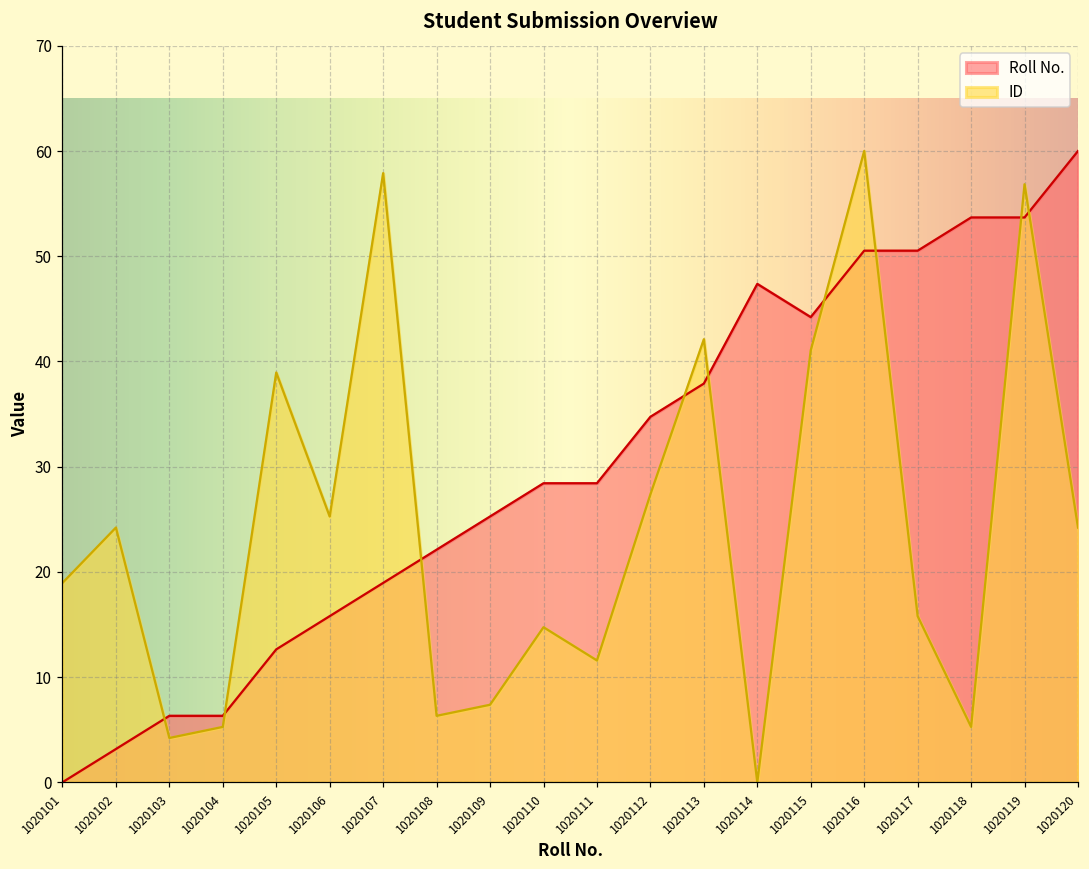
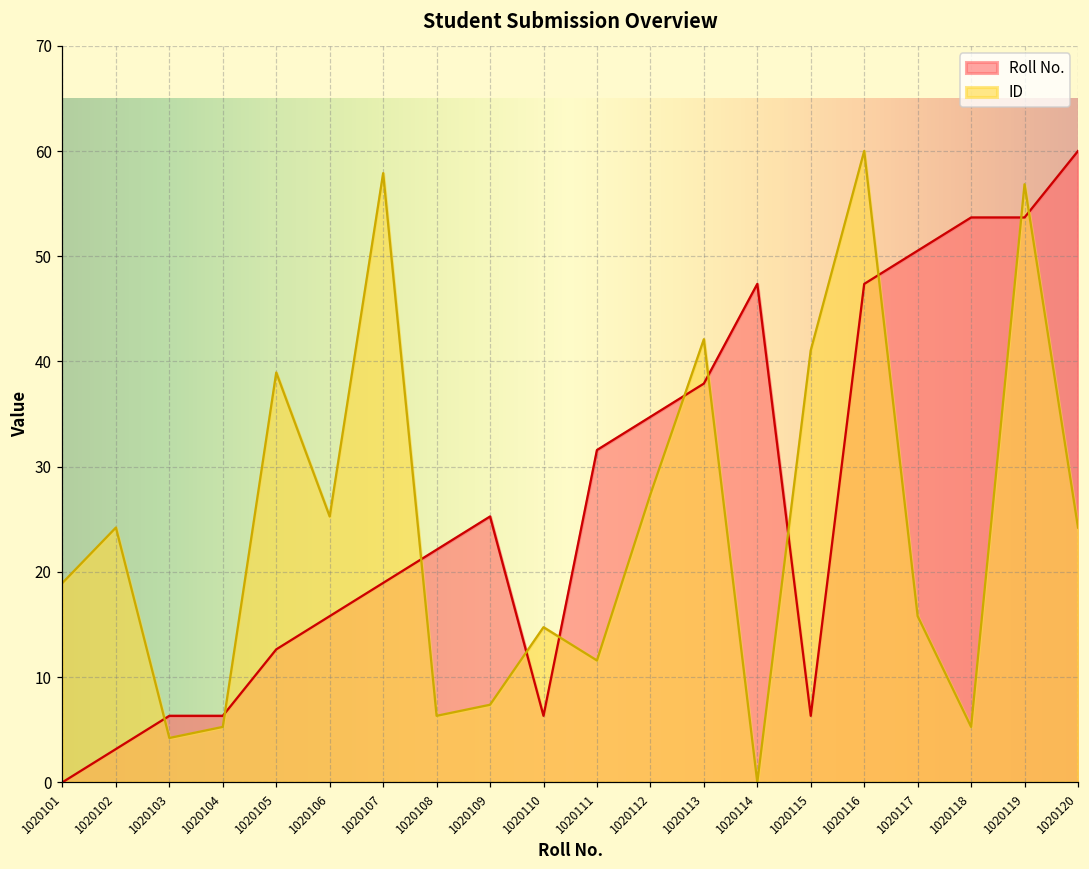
Roll No., 1020110: 28 -> 6
Roll No., 1020111: 28 -> 32
Roll No., 1020115: 44 -> 6
Roll No., 1020116: 51 -> 47
